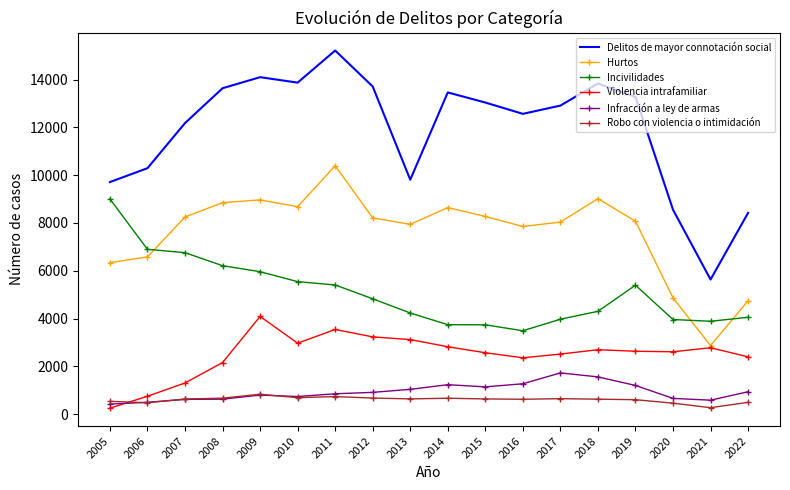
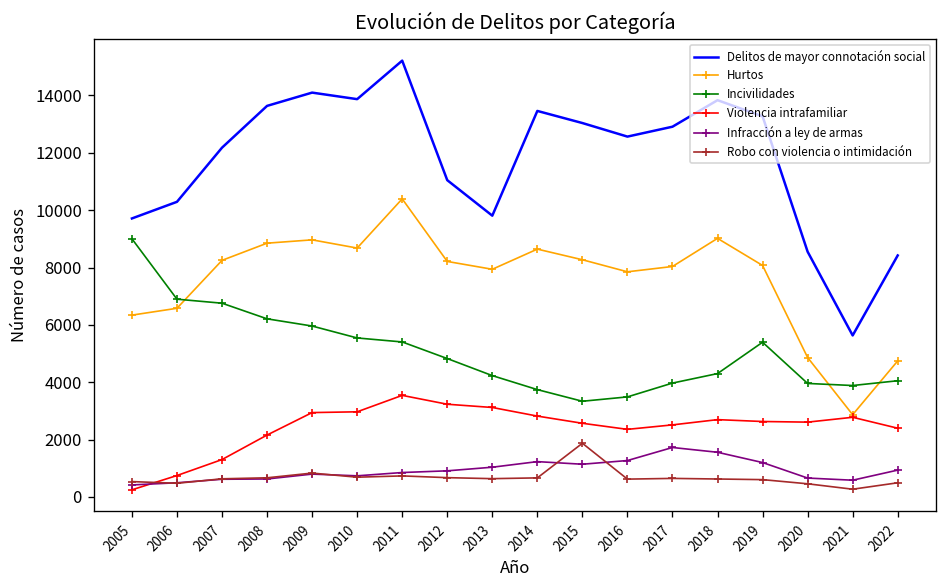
Violencia intrafamiliar, 2009: 4100 -> 2900
Delitos de mayor connotación social, 2012: 13700 -> 11000
Incivilidades, 2015: 3700 -> 3300
Robo con violencia o intimidación, 2015: 600 -> 1900
